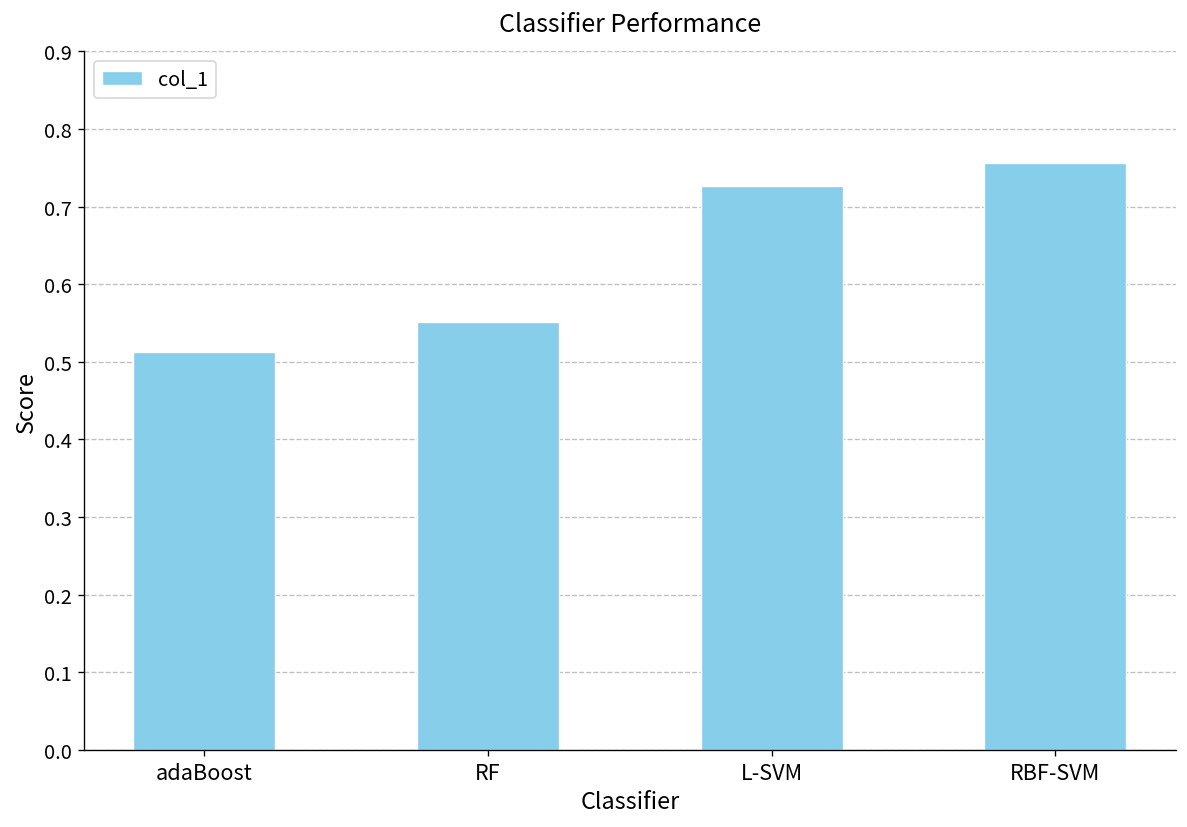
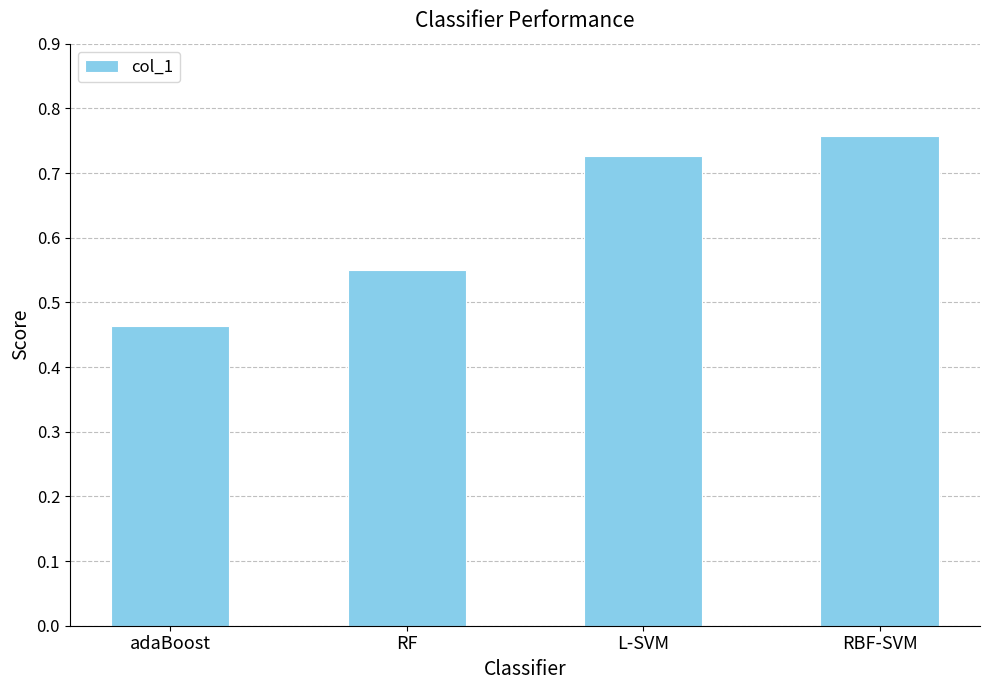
adaBoost: 0.51 -> 0.46
